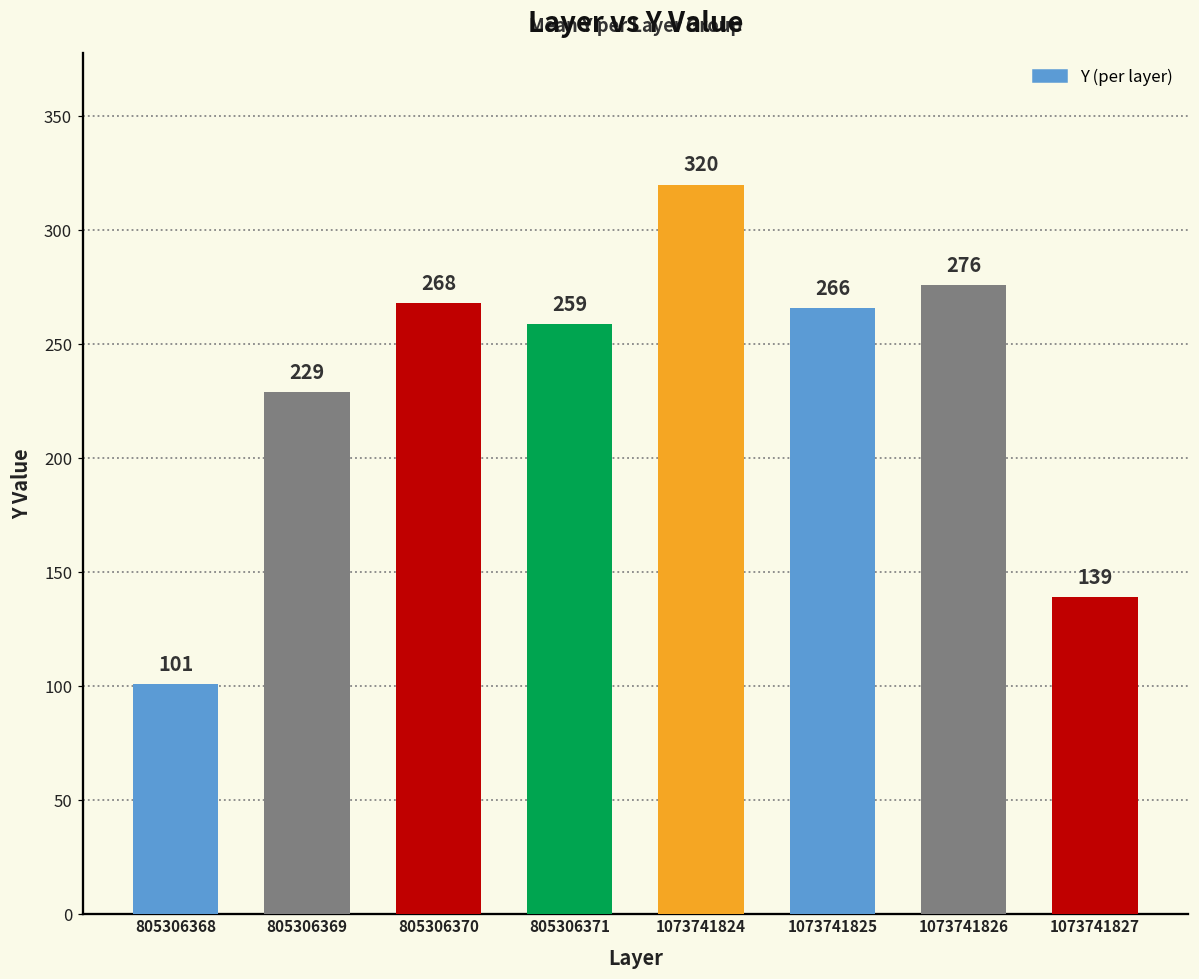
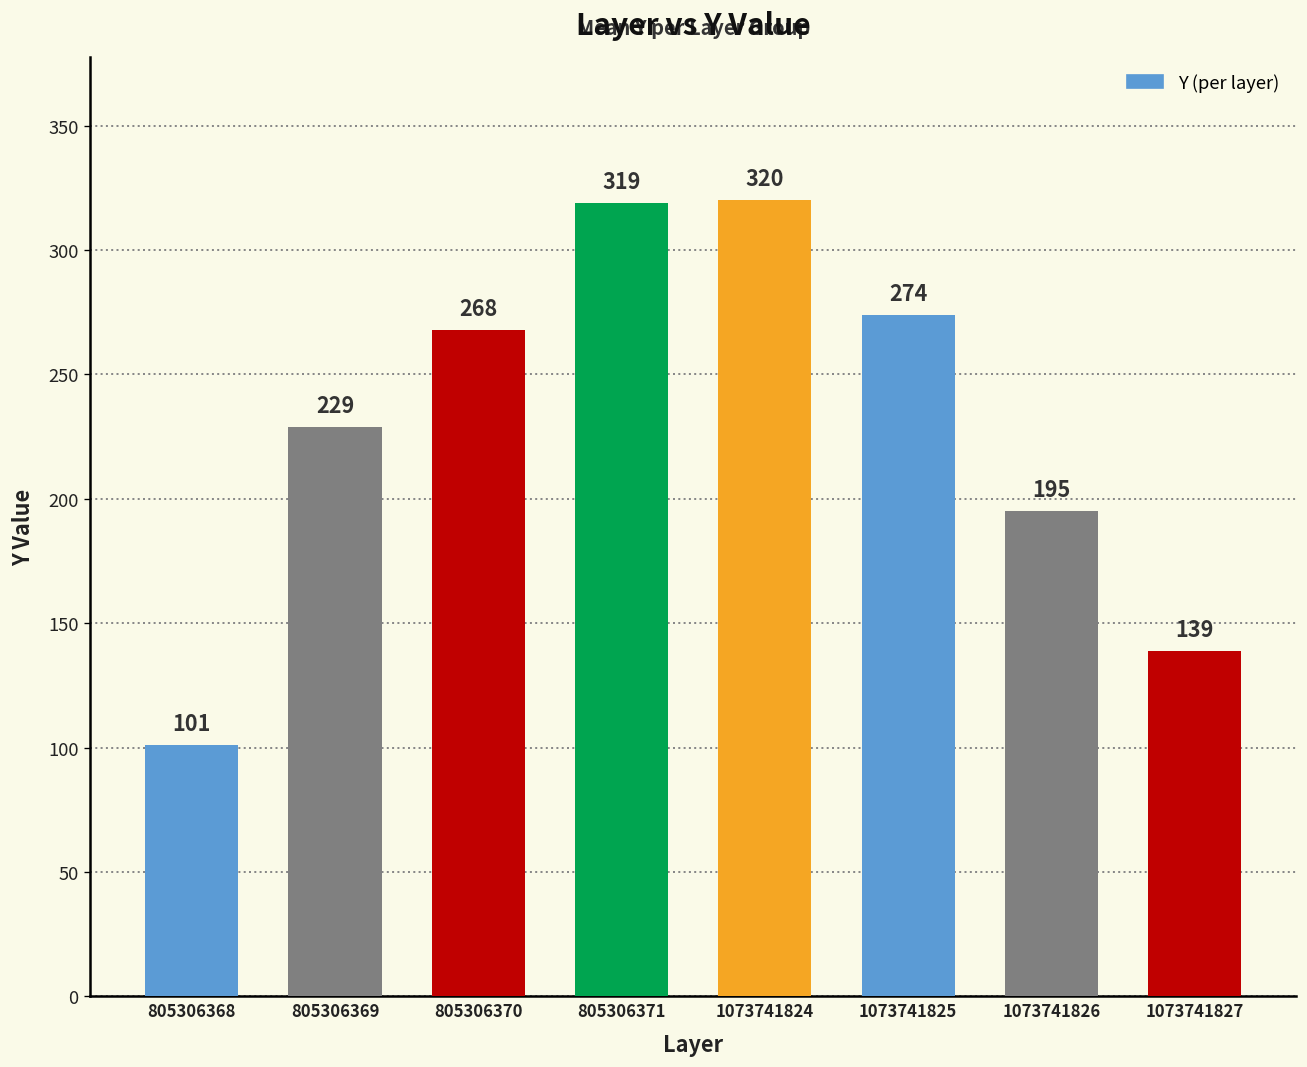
805306371: 259 -> 319
1073741825: 266 -> 274
1073741826: 276 -> 195
